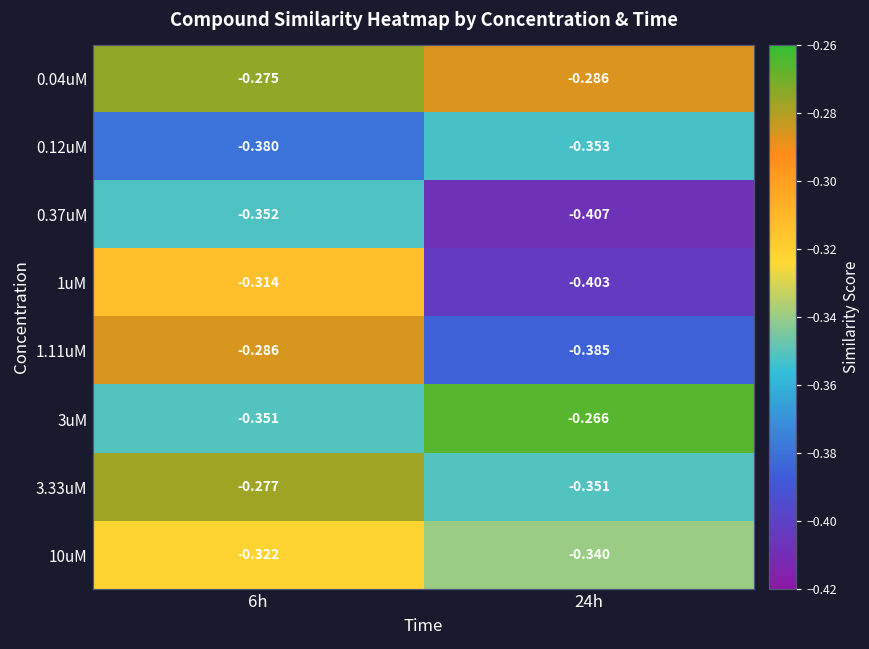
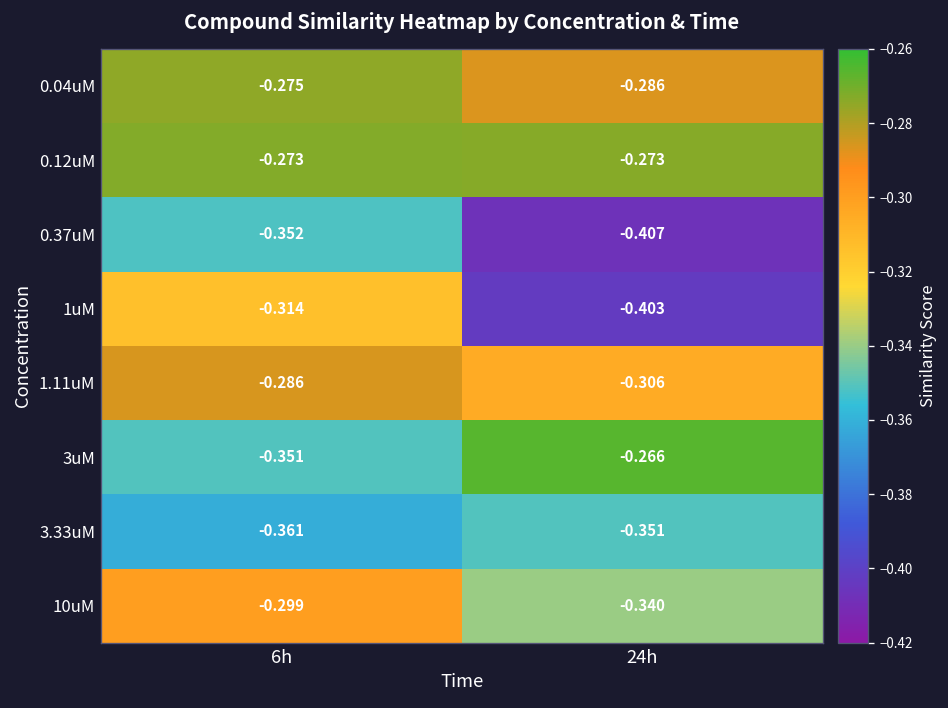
0.12uM, 6h: -0.380 -> -0.273
0.12uM, 24h: -0.353 -> -0.273
1.11uM, 24h: -0.385 -> -0.306
3.33uM, 6h: -0.277 -> -0.361
10uM, 6h: -0.322 -> -0.299
